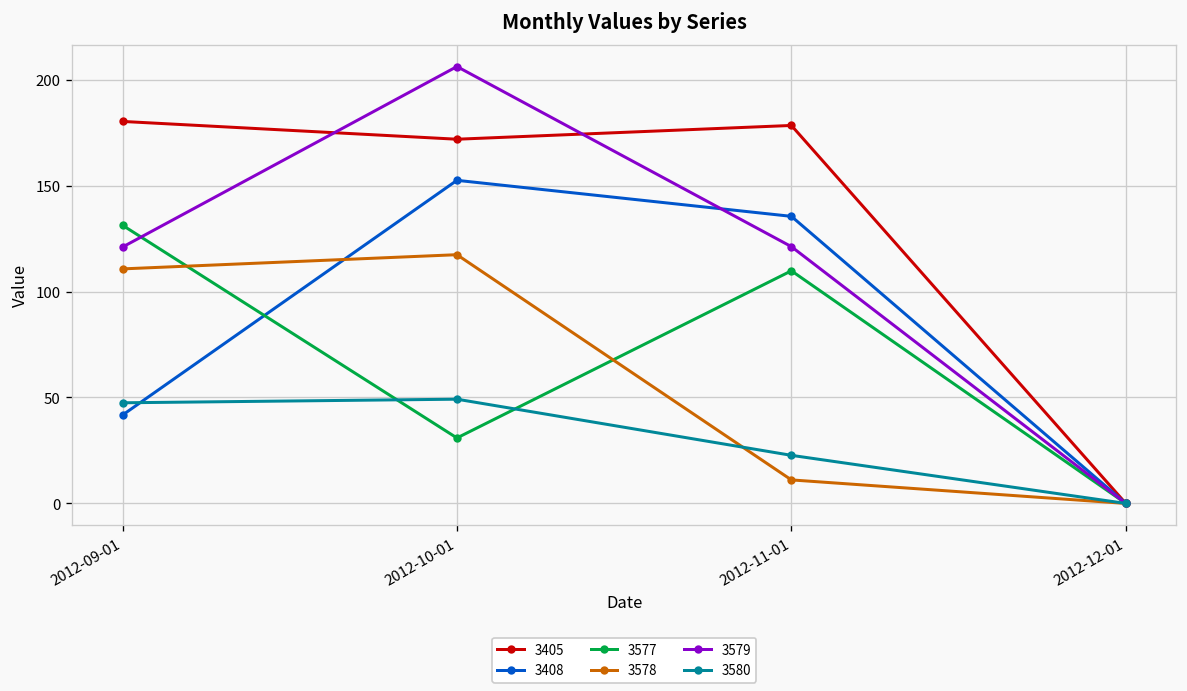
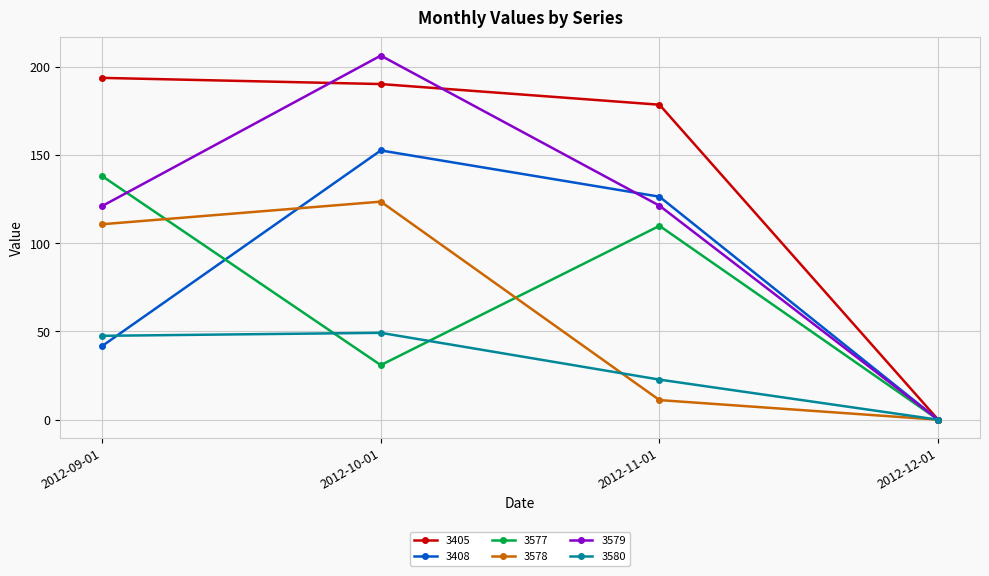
3405, 2012-09-01: 180 -> 194
3577, 2012-09-01: 131 -> 138
3405, 2012-10-01: 172 -> 190
3578, 2012-10-01: 117 -> 124
3408, 2012-11-01: 136 -> 126
